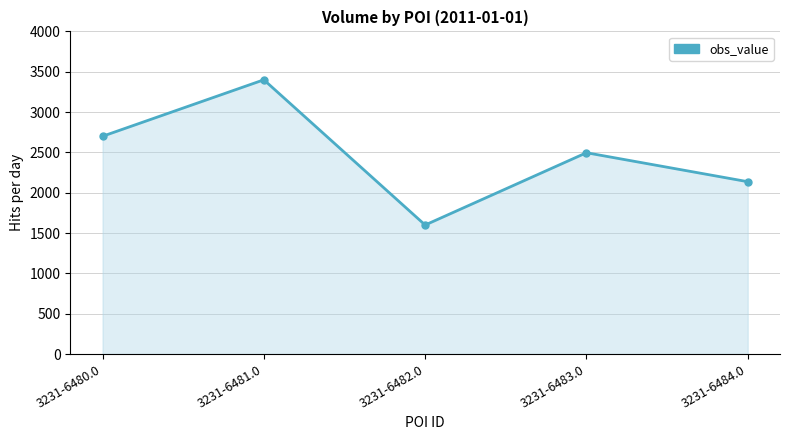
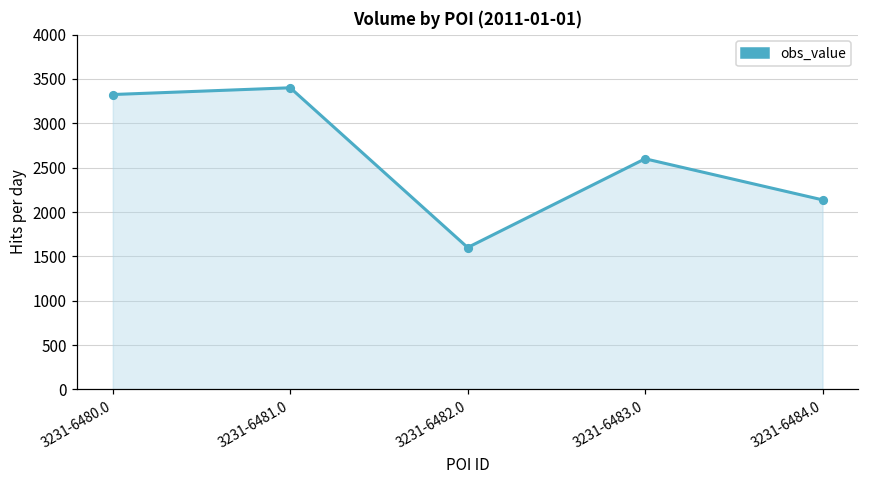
3231-6480.0: 2700 -> 3300
3231-6483.0: 2500 -> 2600
